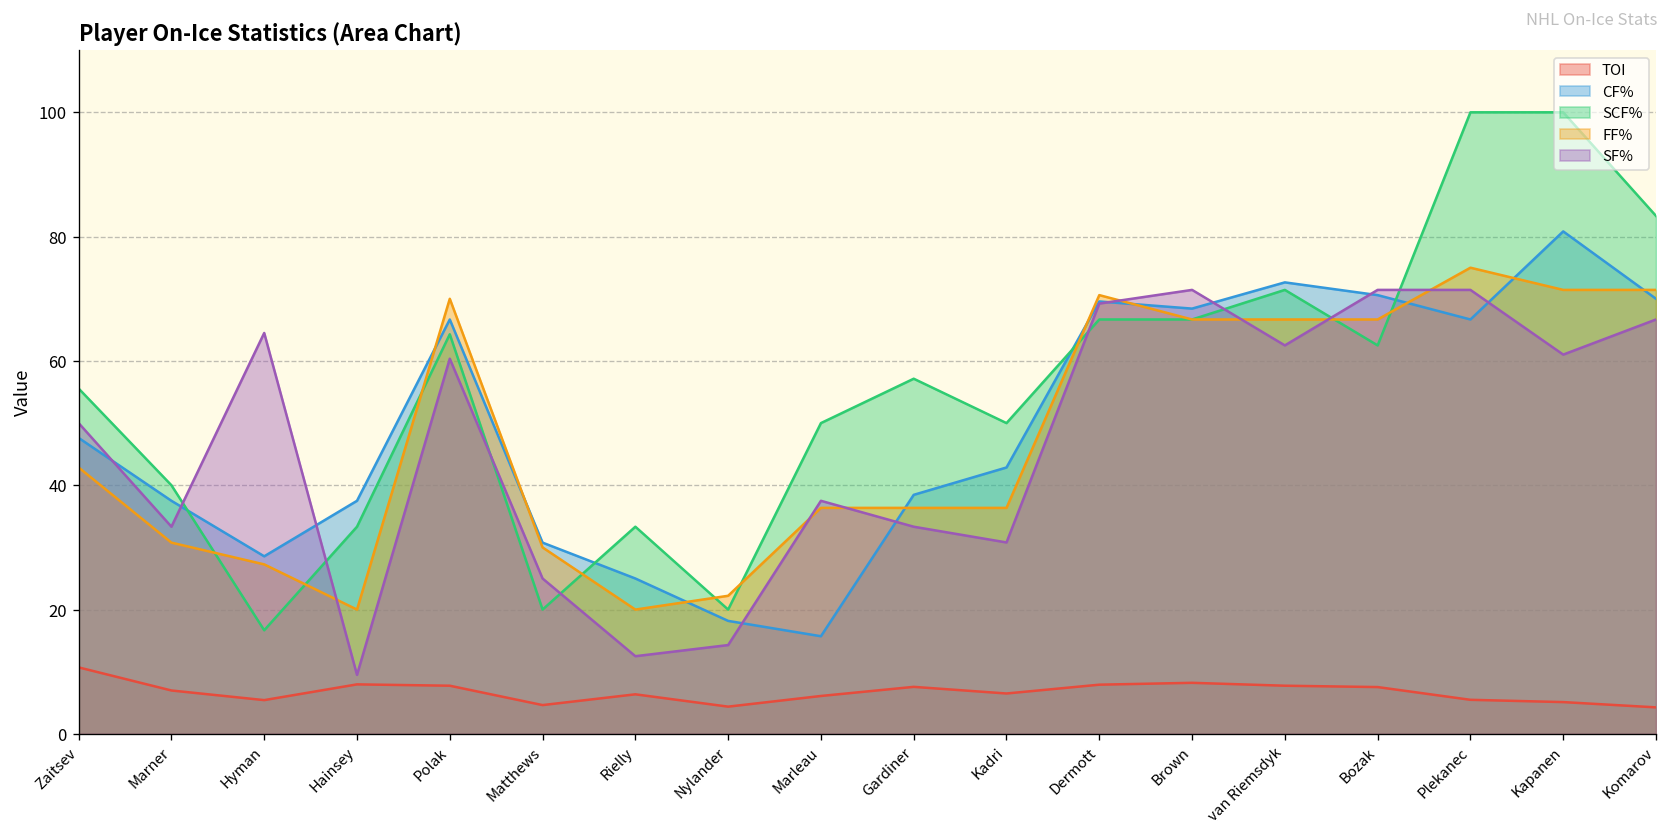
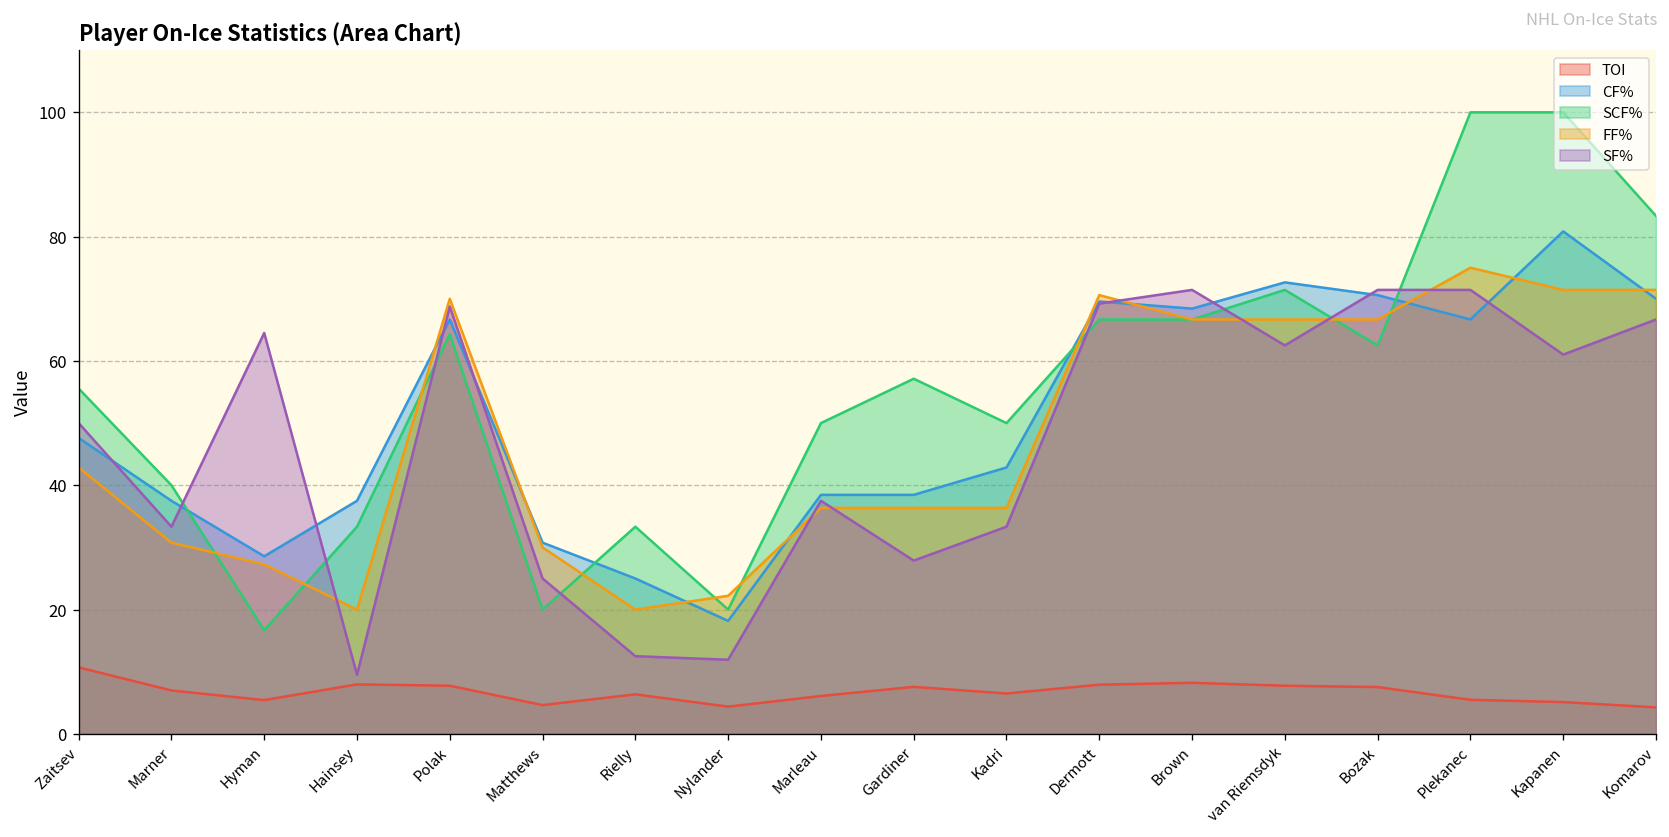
SF%, Polak: 60 -> 69
SF%, Nylander: 14 -> 12
CF%, Marleau: 16 -> 38
SF%, Gardiner: 33 -> 28
SF%, Kadri: 31 -> 33
